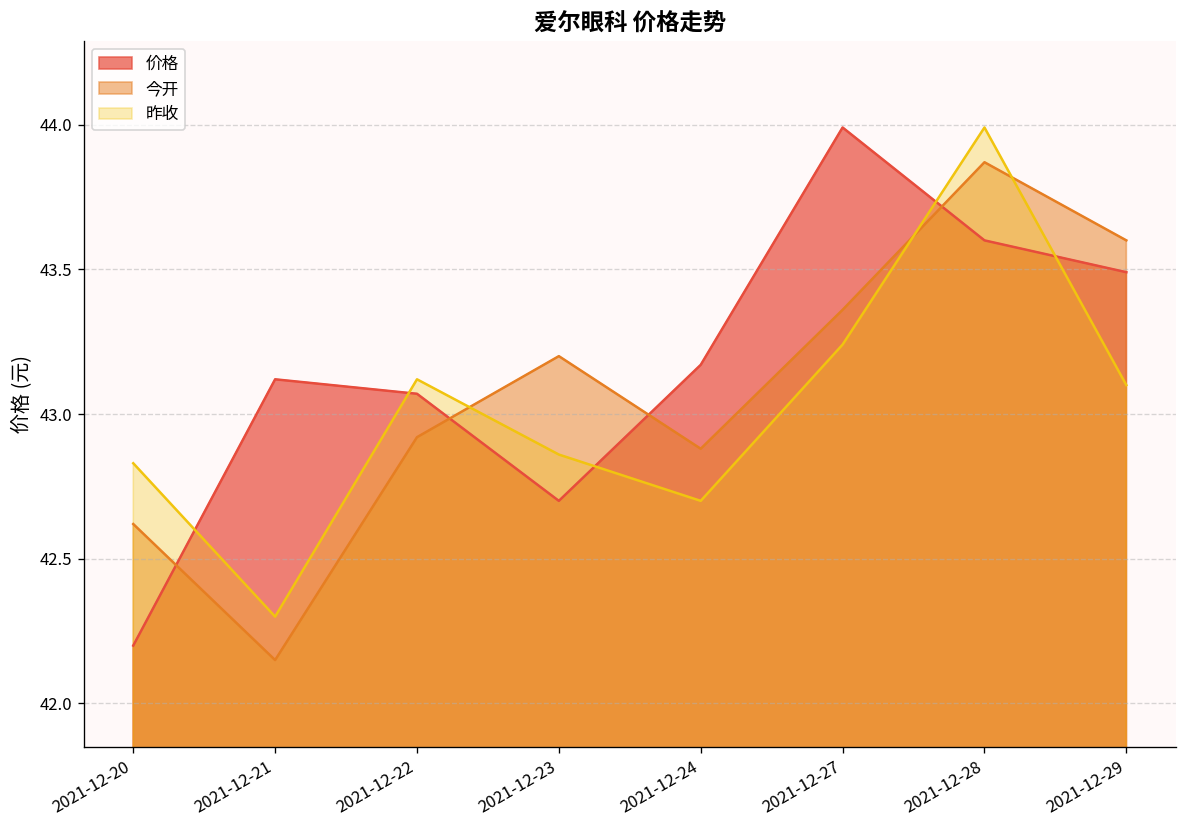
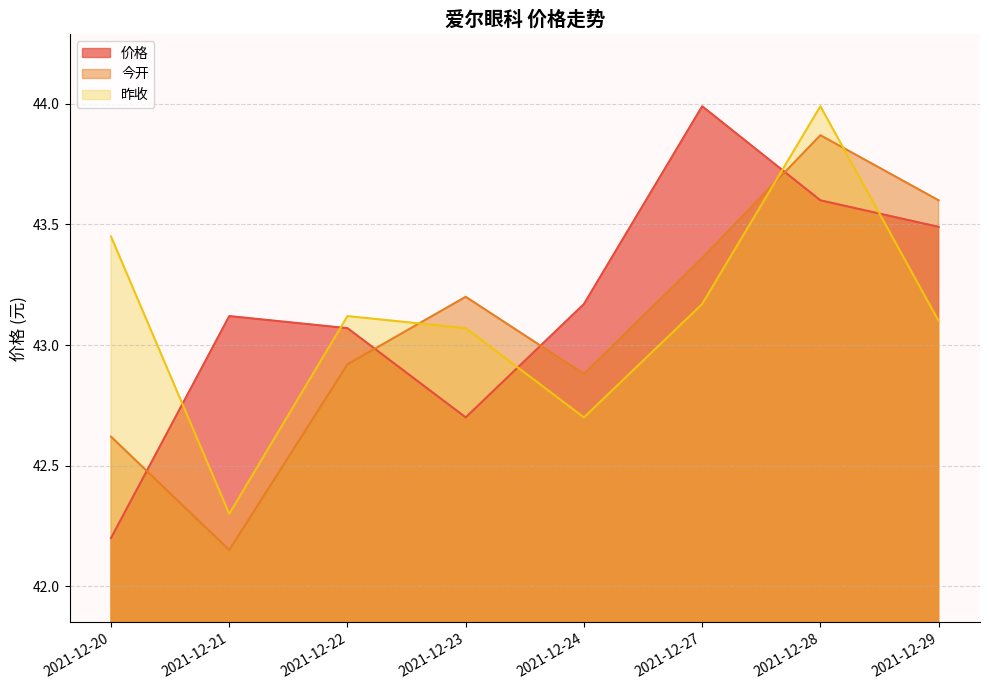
昨收, 2021-12-20: 42.83 -> 43.45
昨收, 2021-12-23: 42.86 -> 43.07
昨收, 2021-12-27: 43.24 -> 43.17
